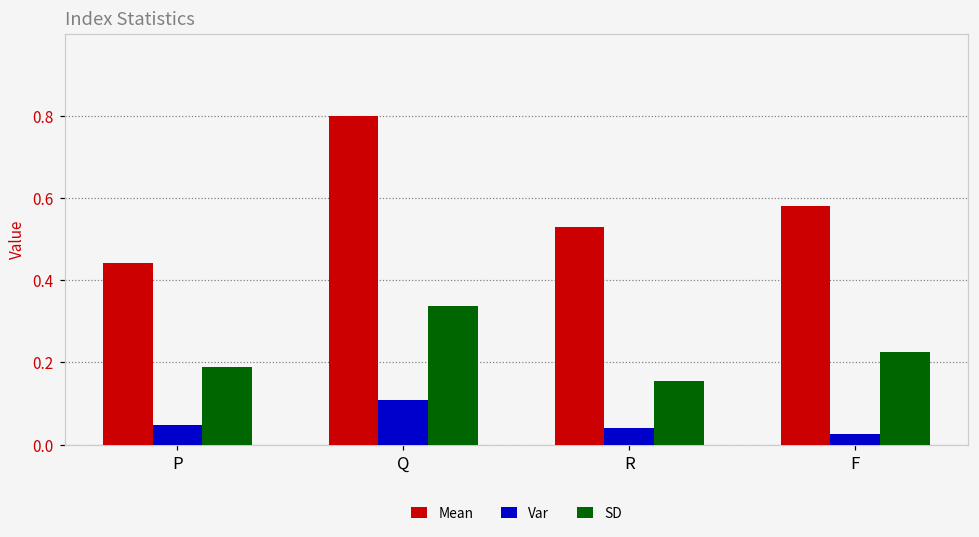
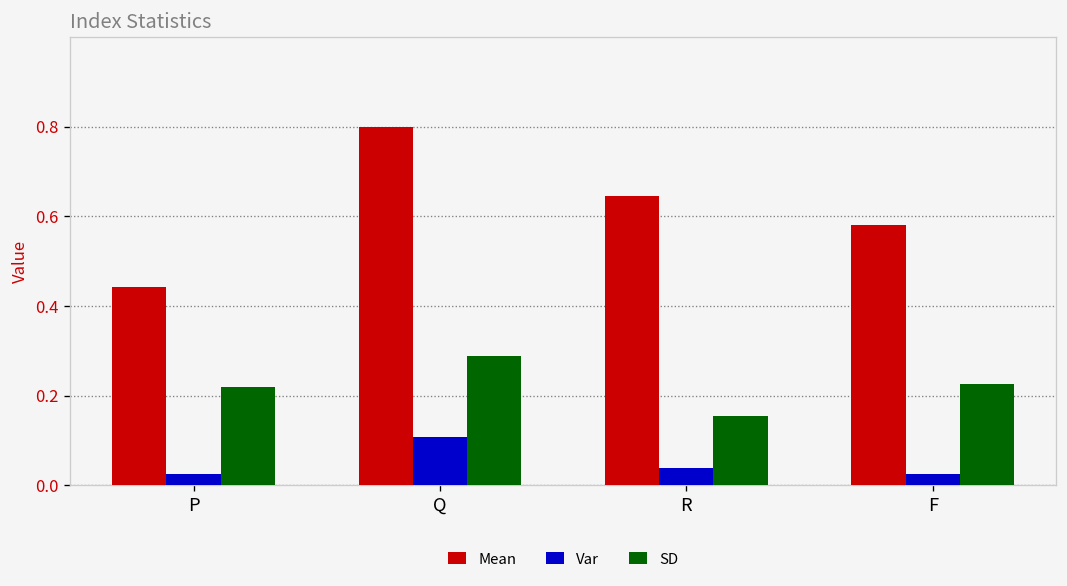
Var, P: 0.05 -> 0.02
SD, P: 0.19 -> 0.22
SD, Q: 0.34 -> 0.29
Mean, R: 0.53 -> 0.65
